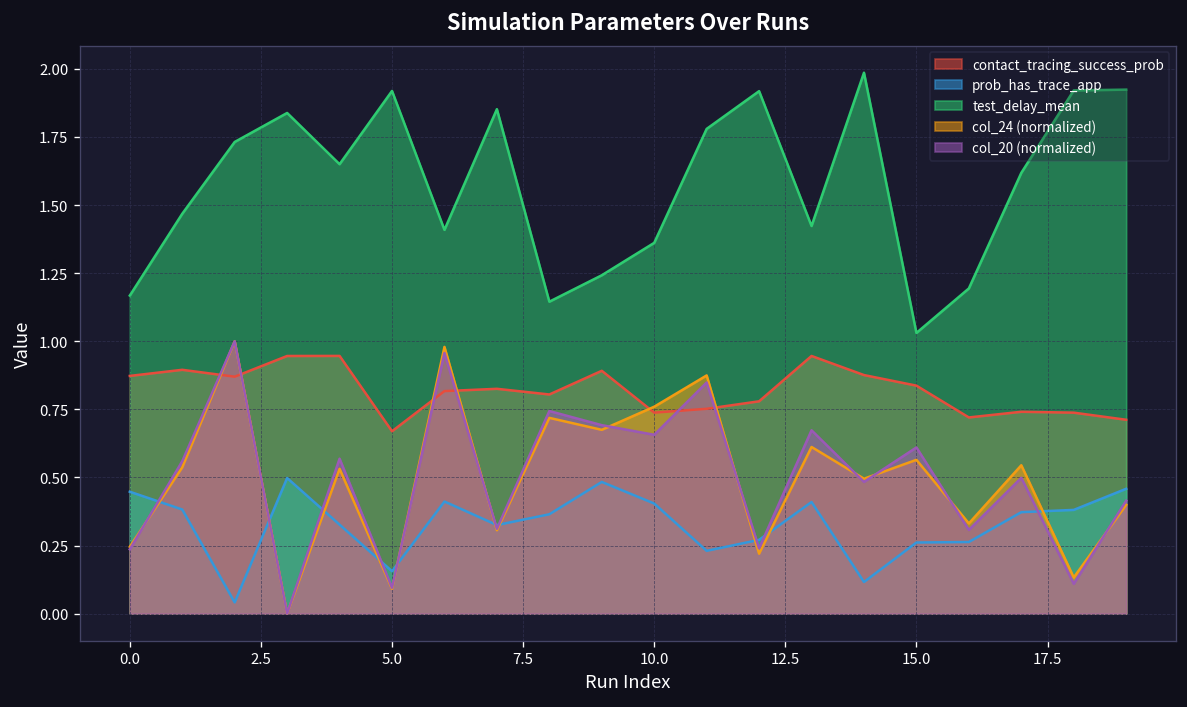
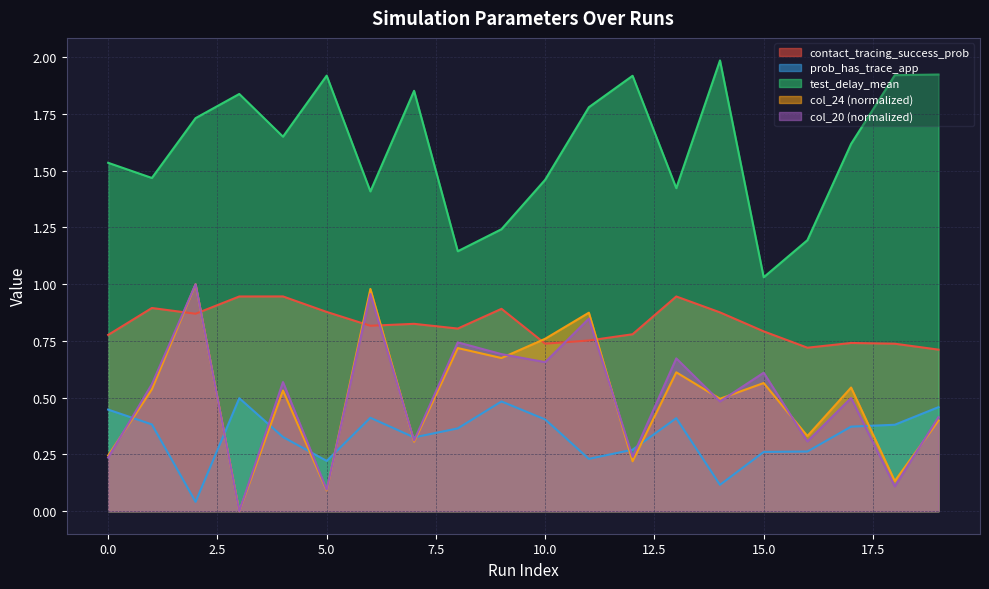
contact_tracing_success_prob, 0.0: 0.87 -> 0.78
test_delay_mean, 0.0: 1.17 -> 1.53
contact_tracing_success_prob, 5.0: 0.67 -> 0.88
prob_has_trace_app, 5.0: 0.16 -> 0.22
test_delay_mean, 10.0: 1.36 -> 1.46
contact_tracing_success_prob, 15.0: 0.84 -> 0.79
